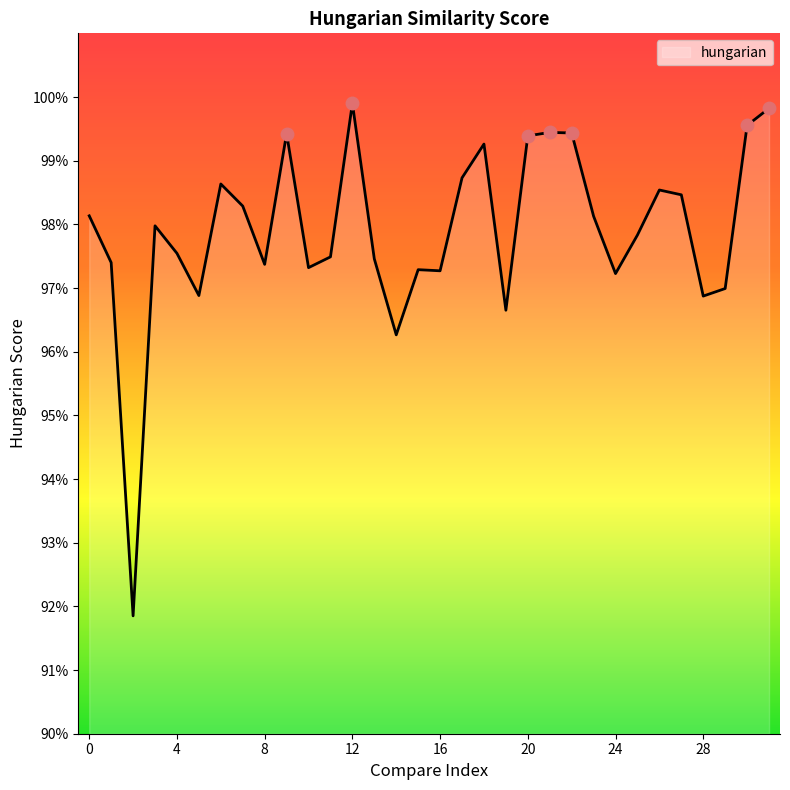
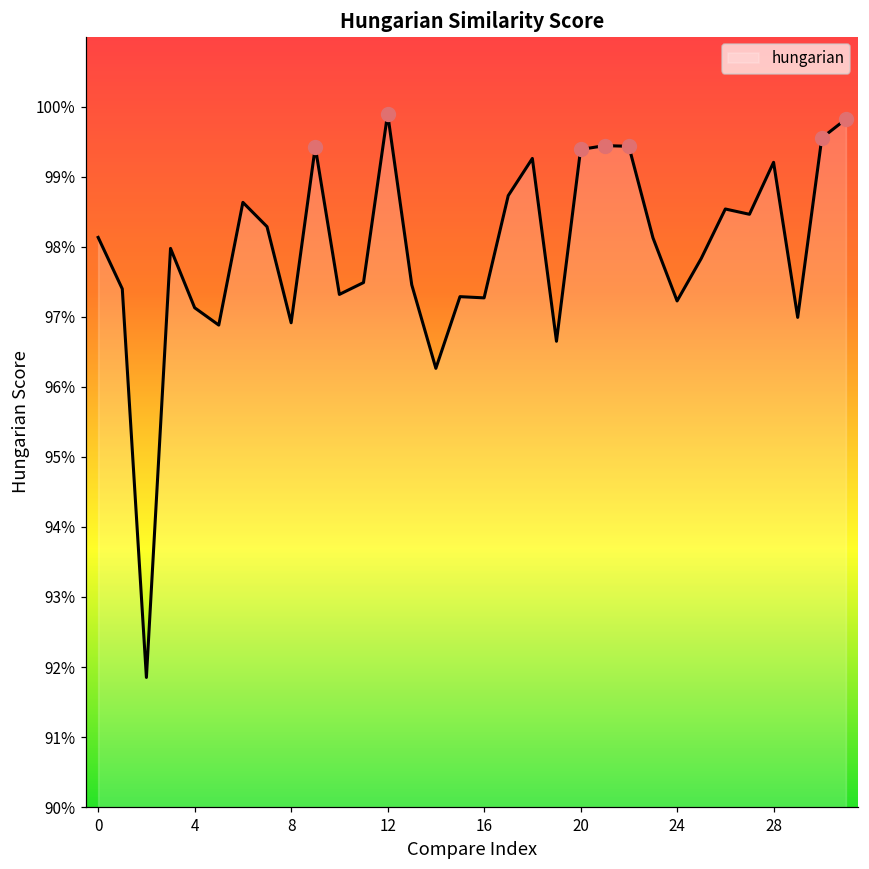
hungarian, 4: 97.5% -> 97.1%
hungarian, 8: 97.4% -> 96.9%
hungarian, 28: 96.9% -> 99.2%
